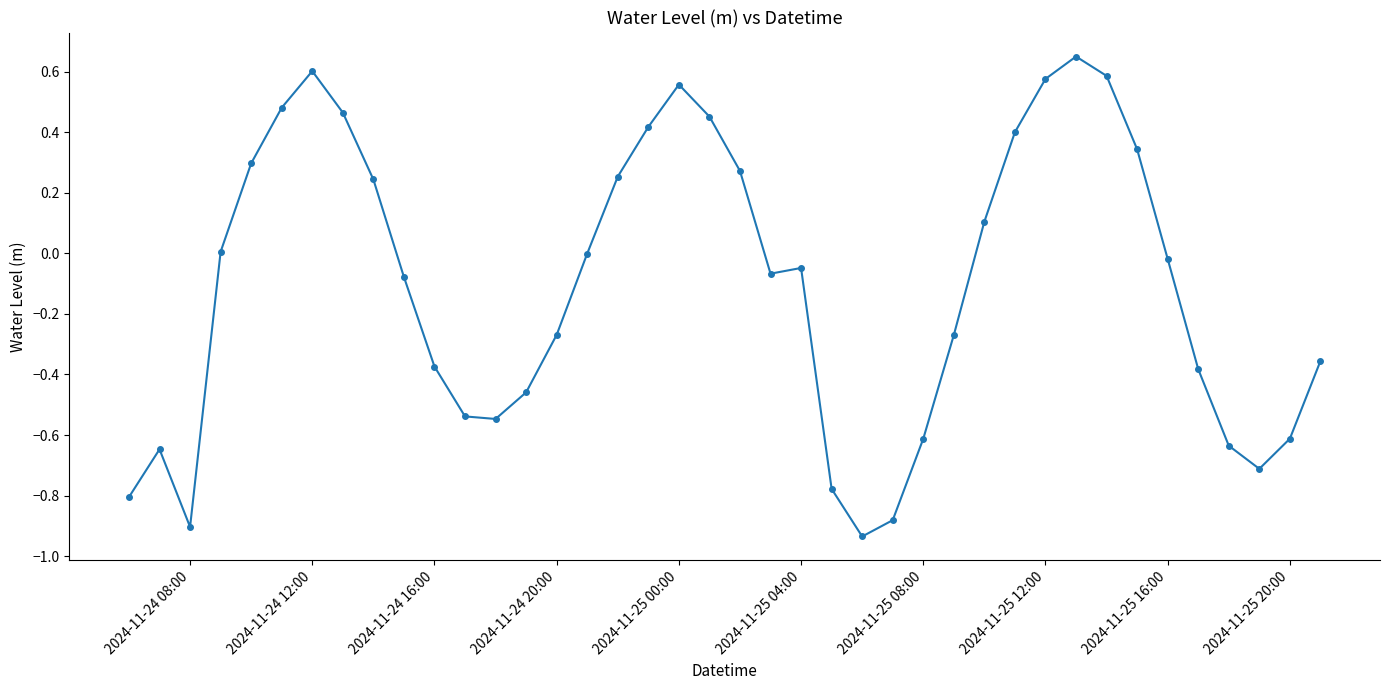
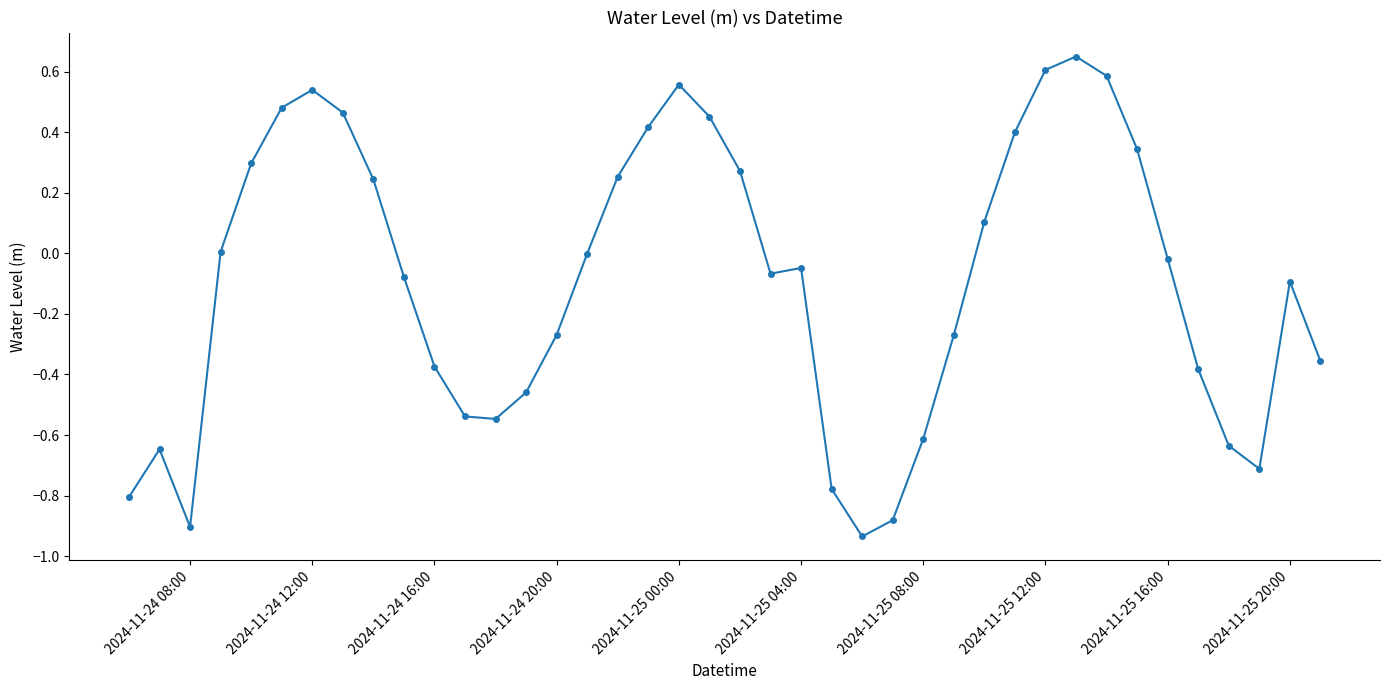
2024-11-24 12:00: 0.60 -> 0.54
2024-11-25 12:00: 0.58 -> 0.61
2024-11-25 20:00: -0.61 -> -0.09
